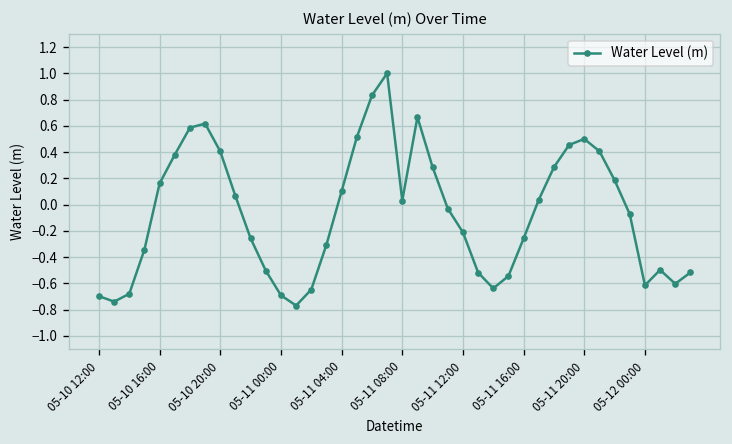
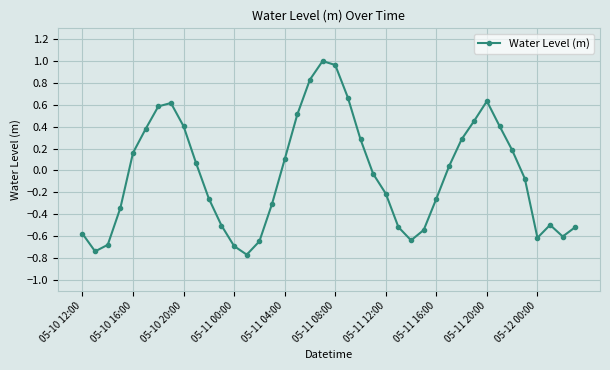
05-10 12:00: -0.70 -> -0.58
05-11 08:00: 0.03 -> 0.96
05-11 20:00: 0.50 -> 0.63
